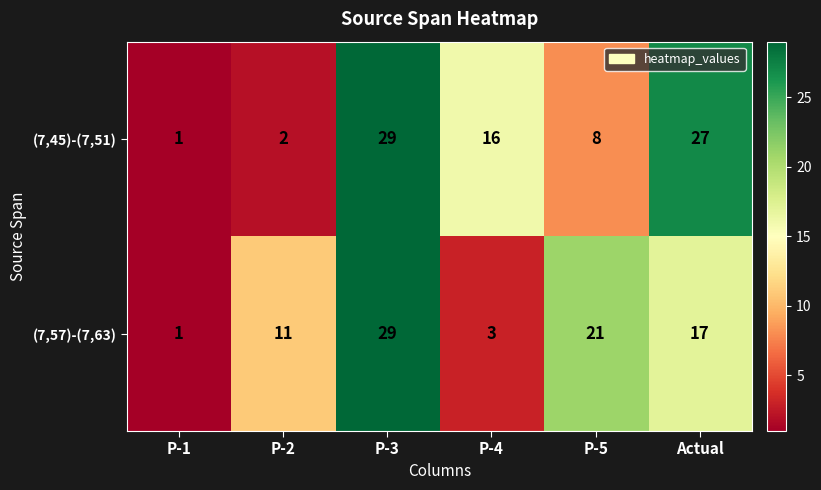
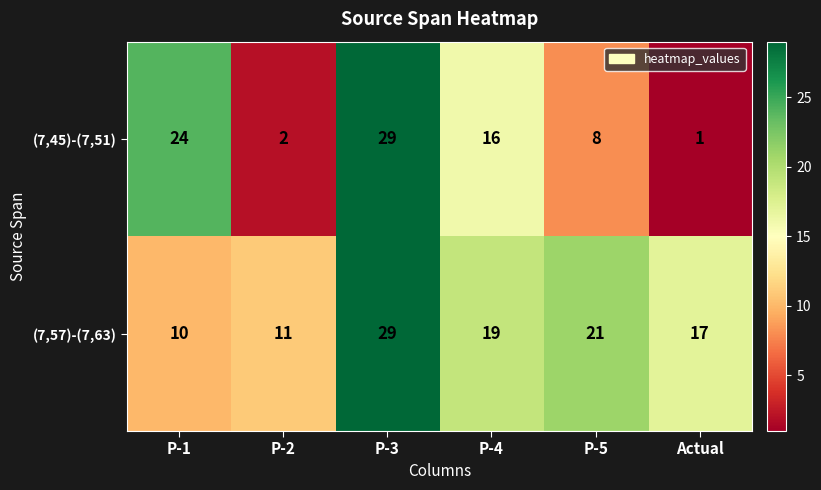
(7,45)-(7,51), P-1: 1 -> 24
(7,45)-(7,51), Actual: 27 -> 1
(7,57)-(7,63), P-1: 1 -> 10
(7,57)-(7,63), P-4: 3 -> 19
